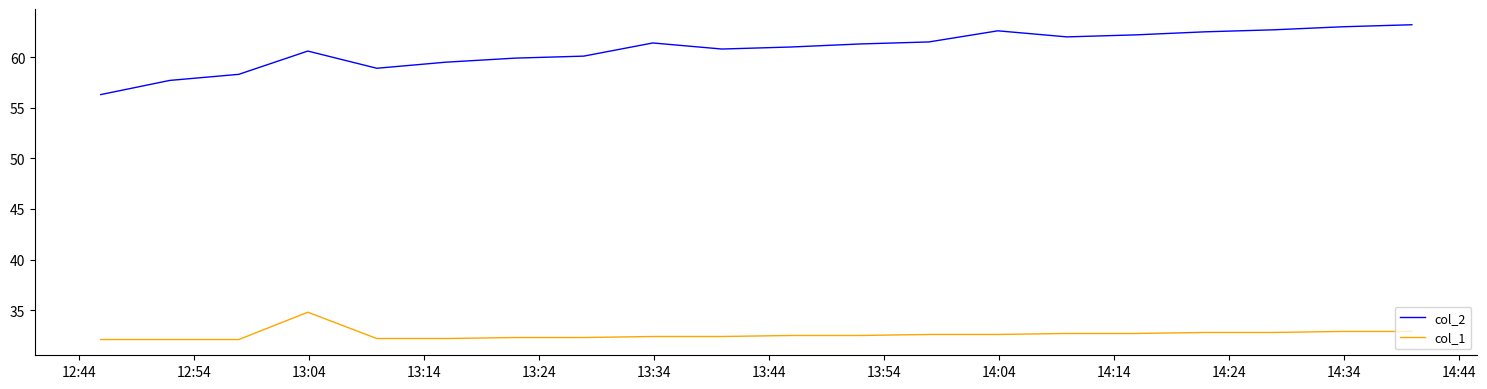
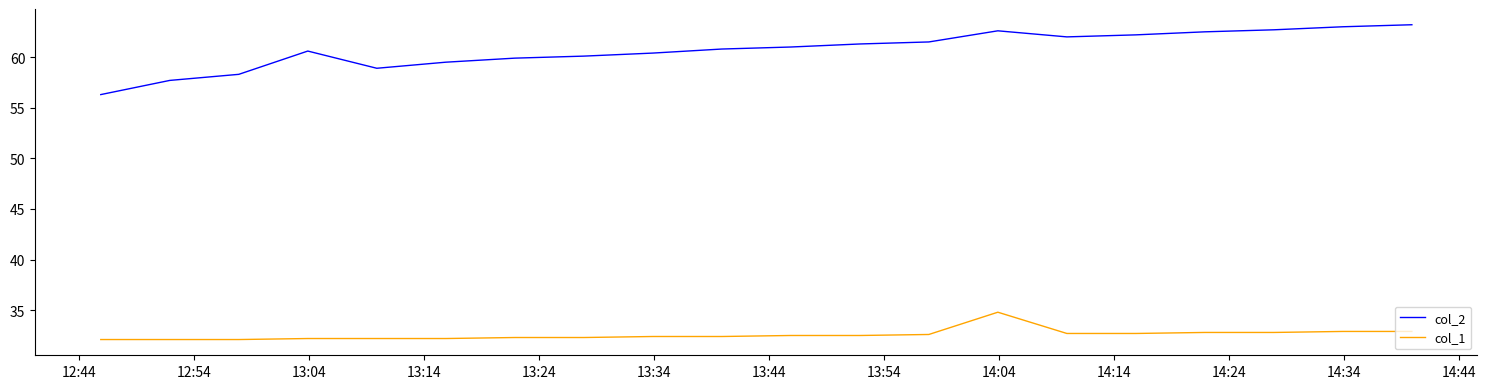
col_1, 13:04: 34.8 -> 32.2
col_2, 13:34: 61.4 -> 60.4
col_1, 14:04: 32.6 -> 34.8
